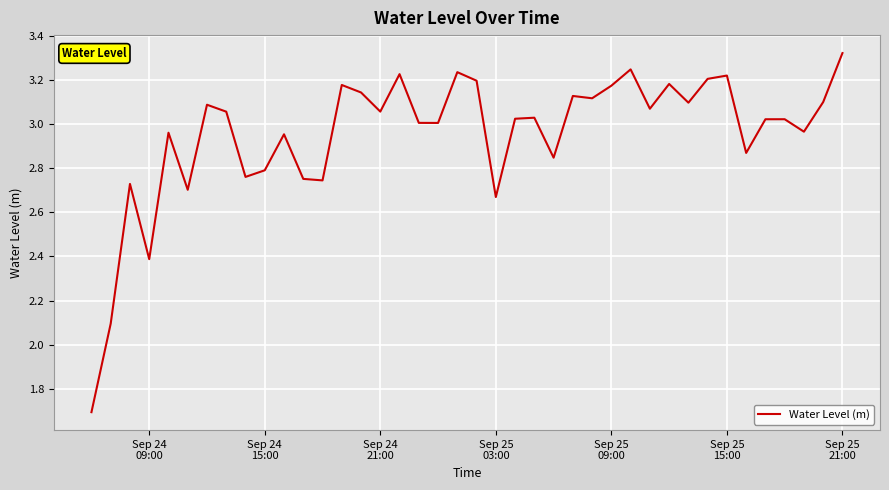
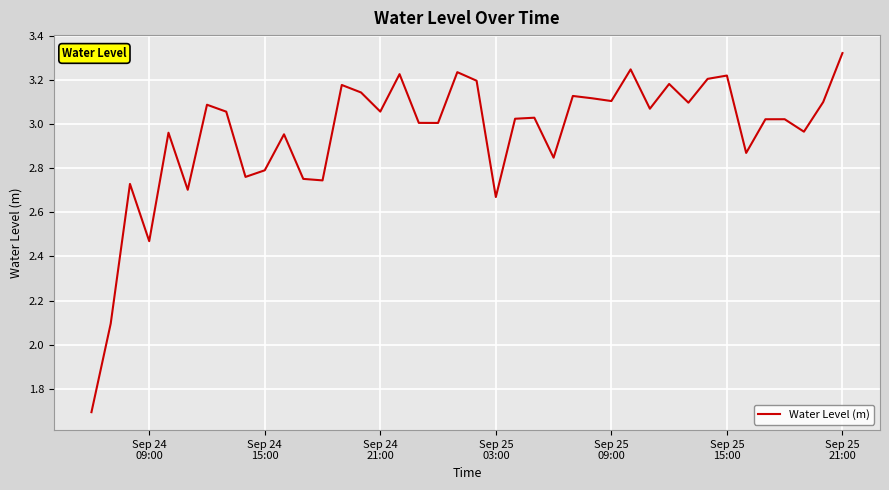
Sep 24 09:00: 2.39 -> 2.47
Sep 25 09:00: 3.17 -> 3.10
